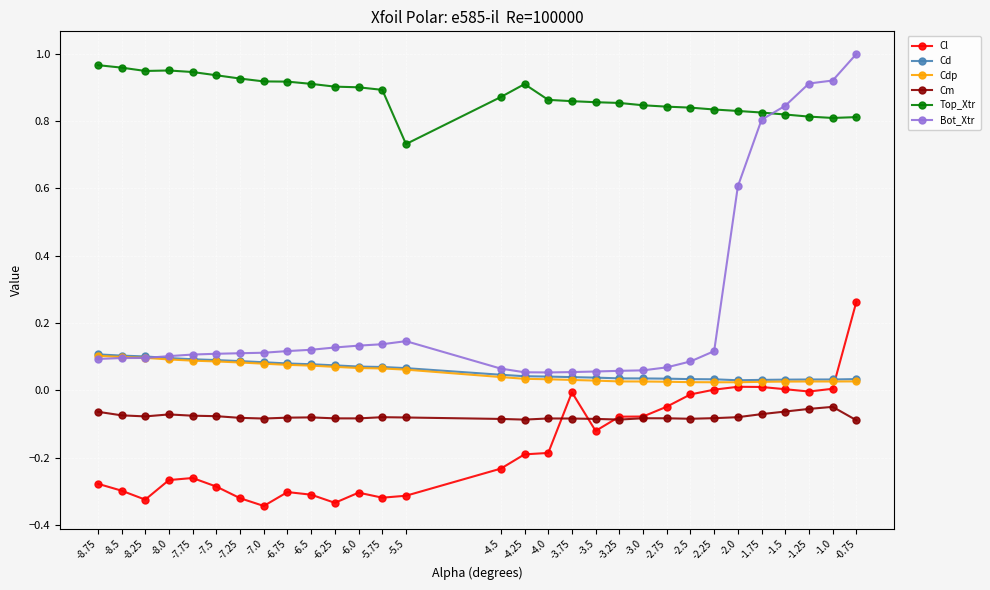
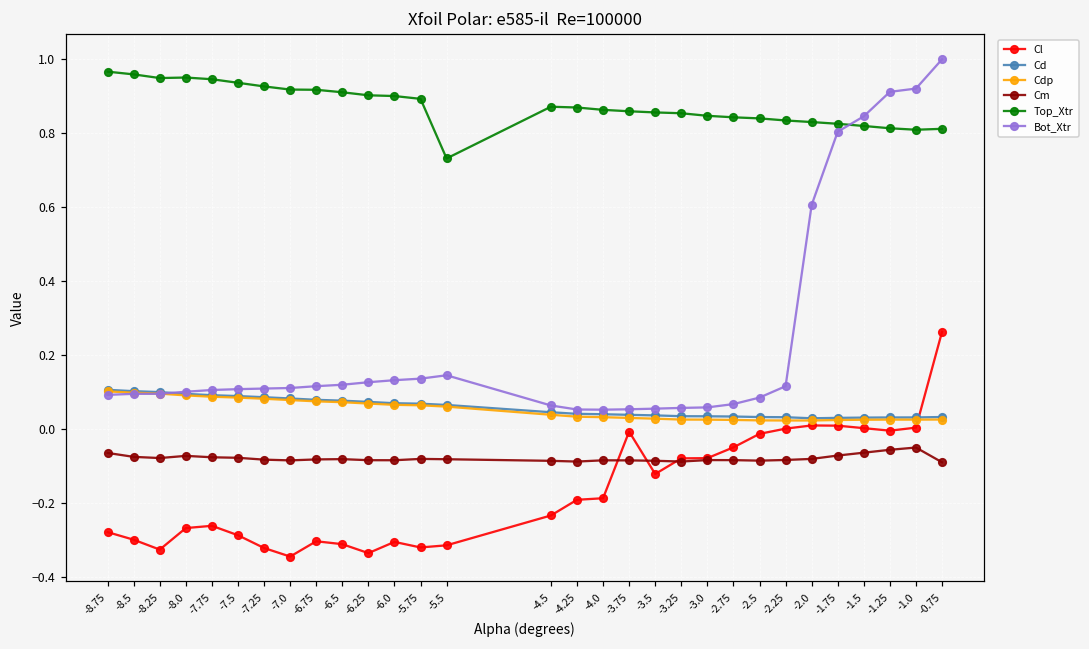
Top_Xtr, -4.25: 0.91 -> 0.87
